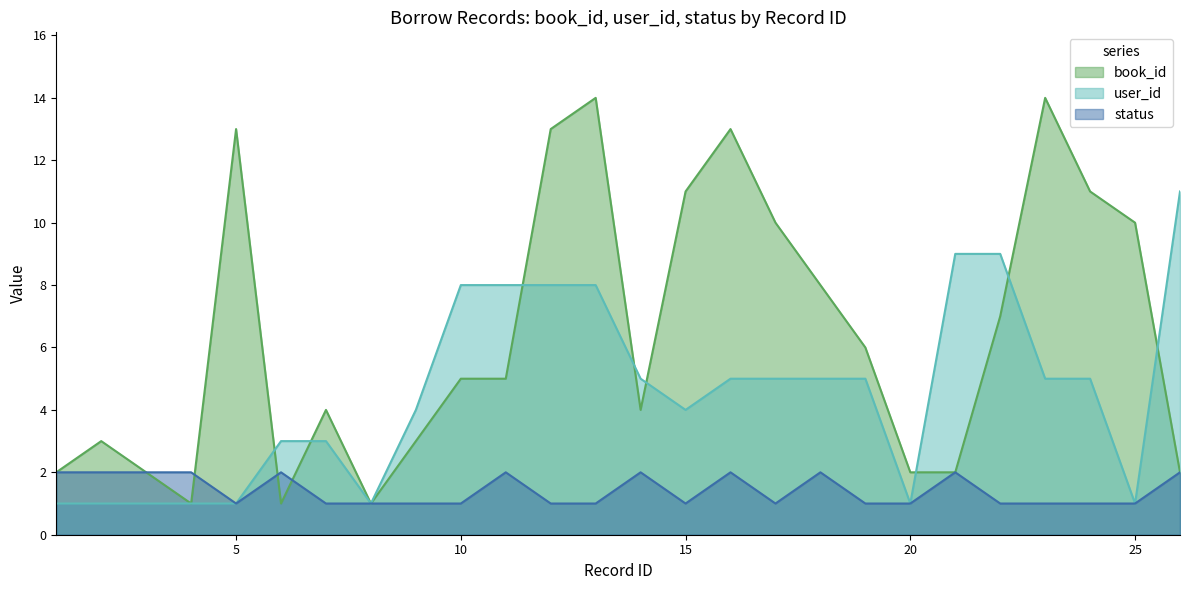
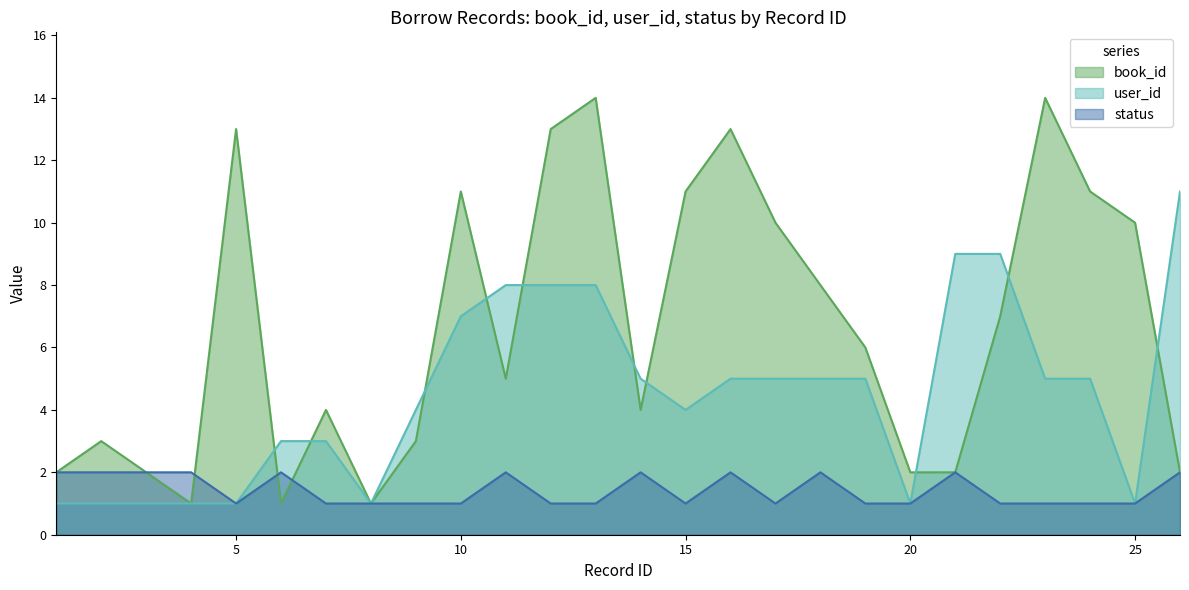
book_id, 10: 5 -> 11
user_id, 10: 8 -> 7
